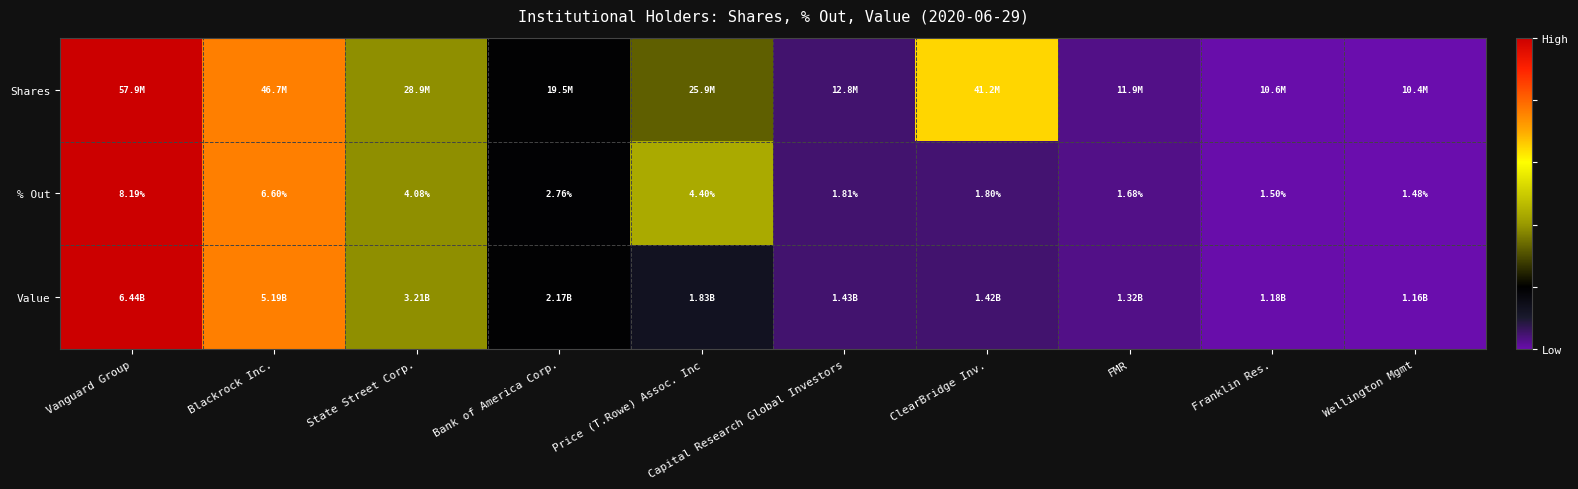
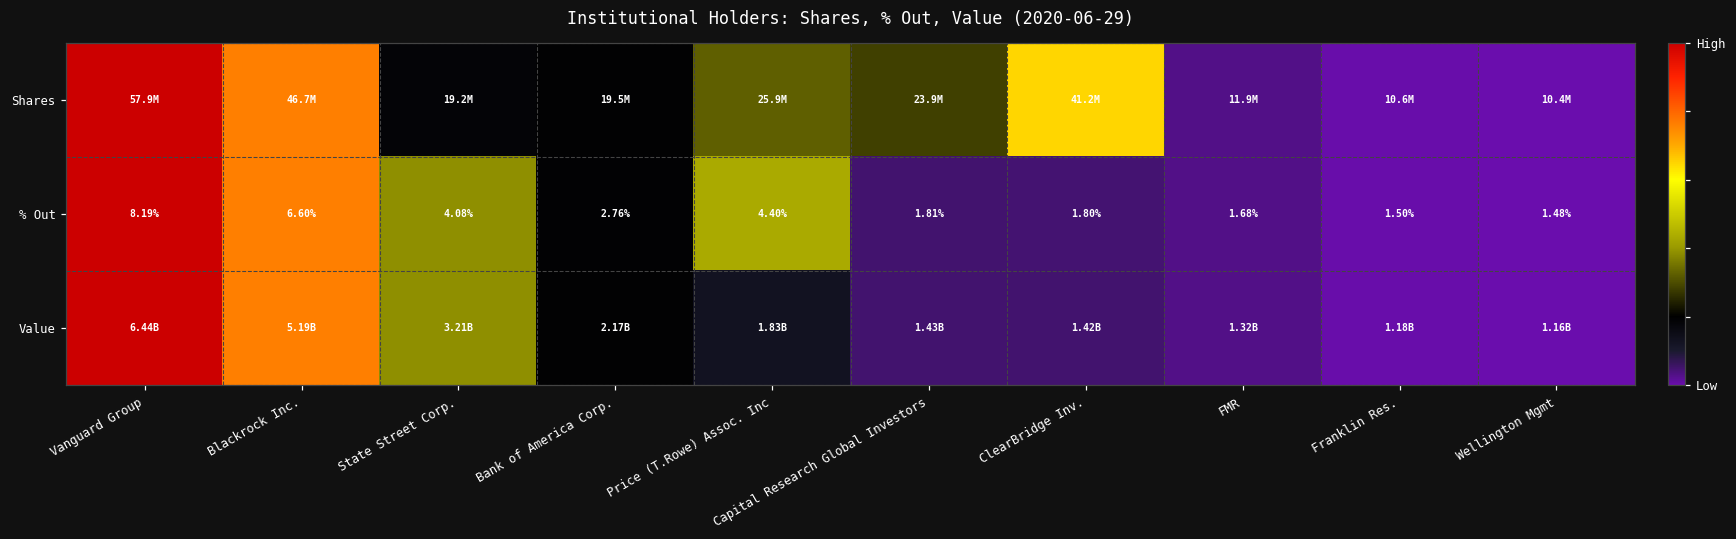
Shares, State Street Corp.: 28.9M -> 19.2M
Shares, Capital Research Global Investors: 12.8M -> 23.9M
